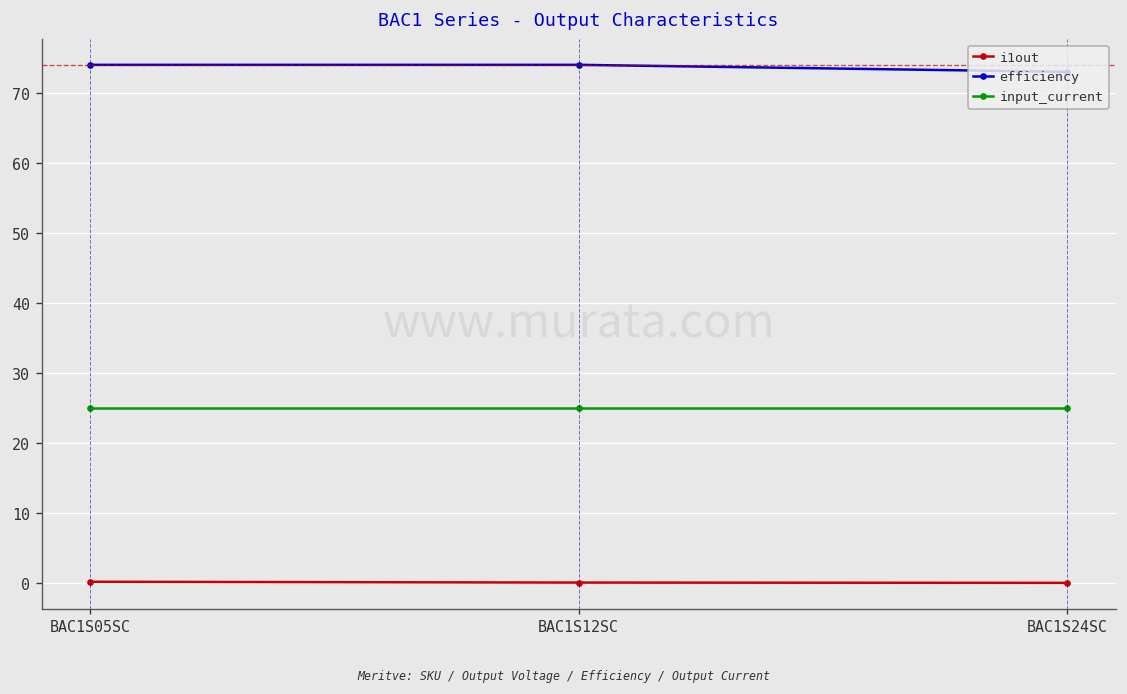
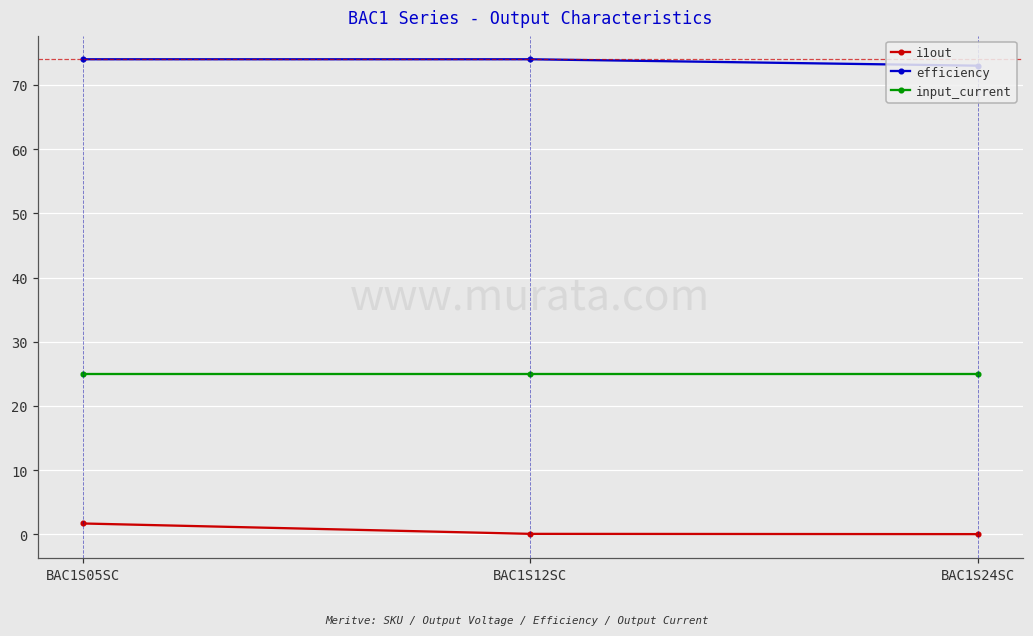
i1out, BAC1S05SC: 0 -> 2
